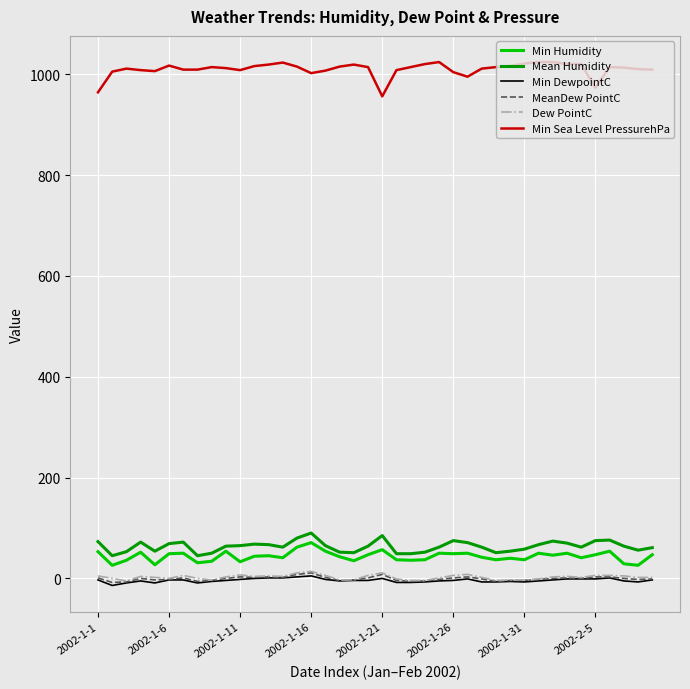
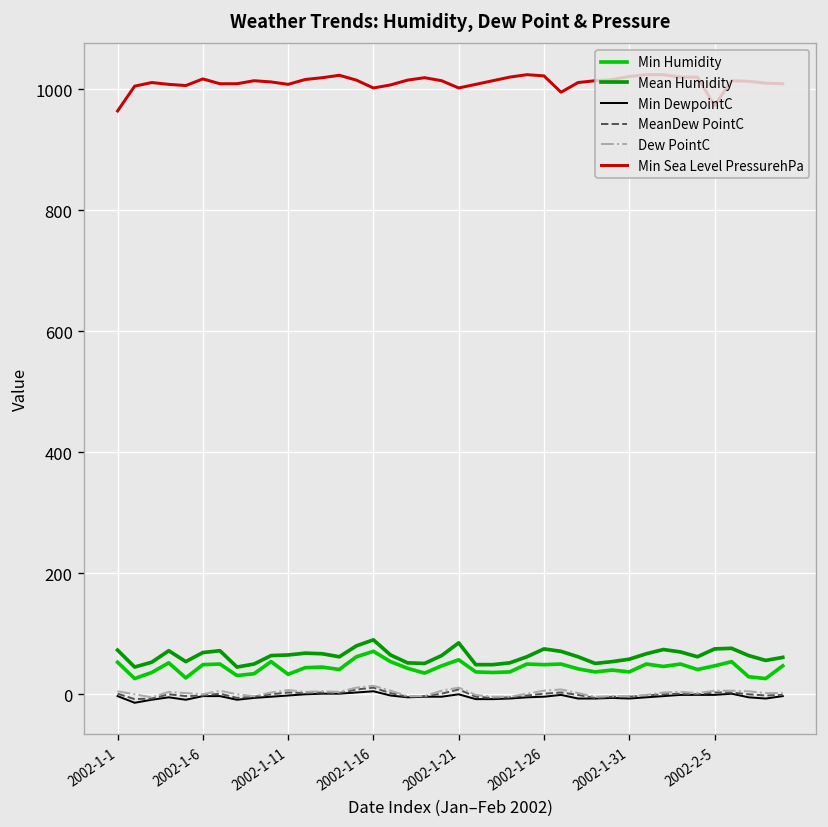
Min Sea Level PressurehPa, 2002-1-21: 960 -> 1000
Min Sea Level PressurehPa, 2002-1-26: 1000 -> 1020
